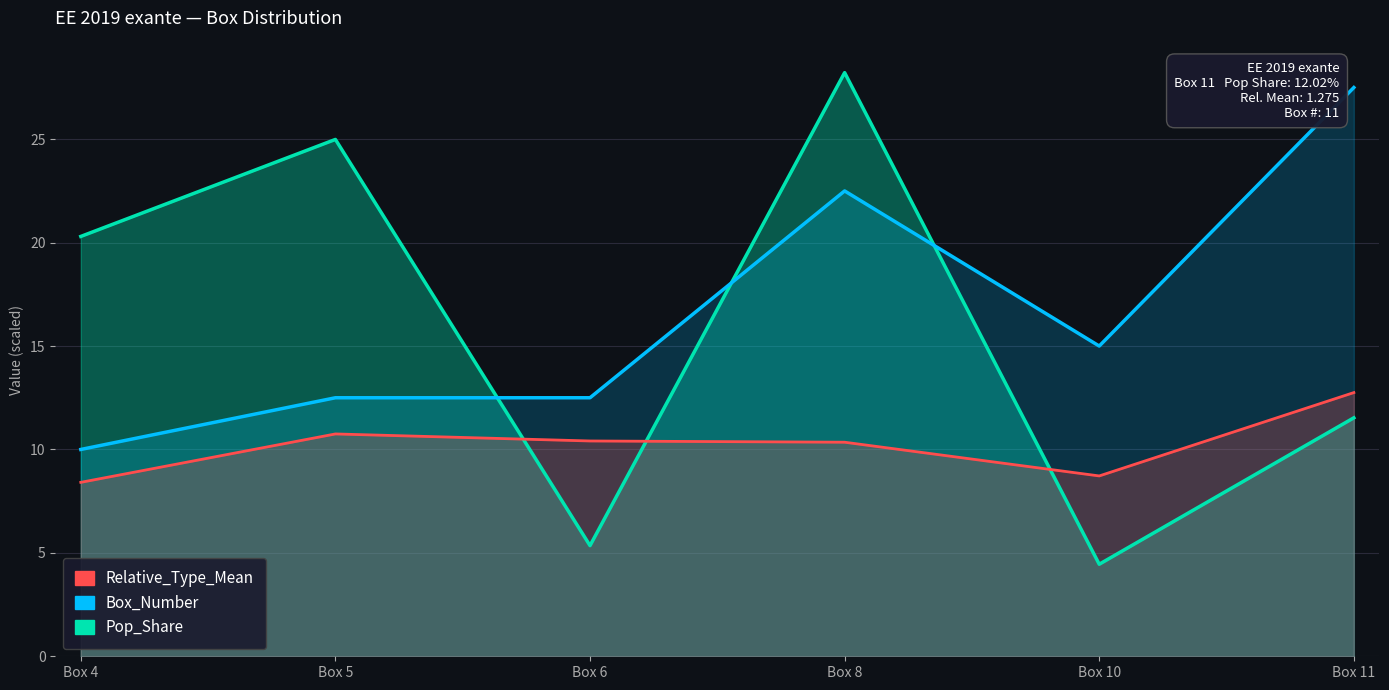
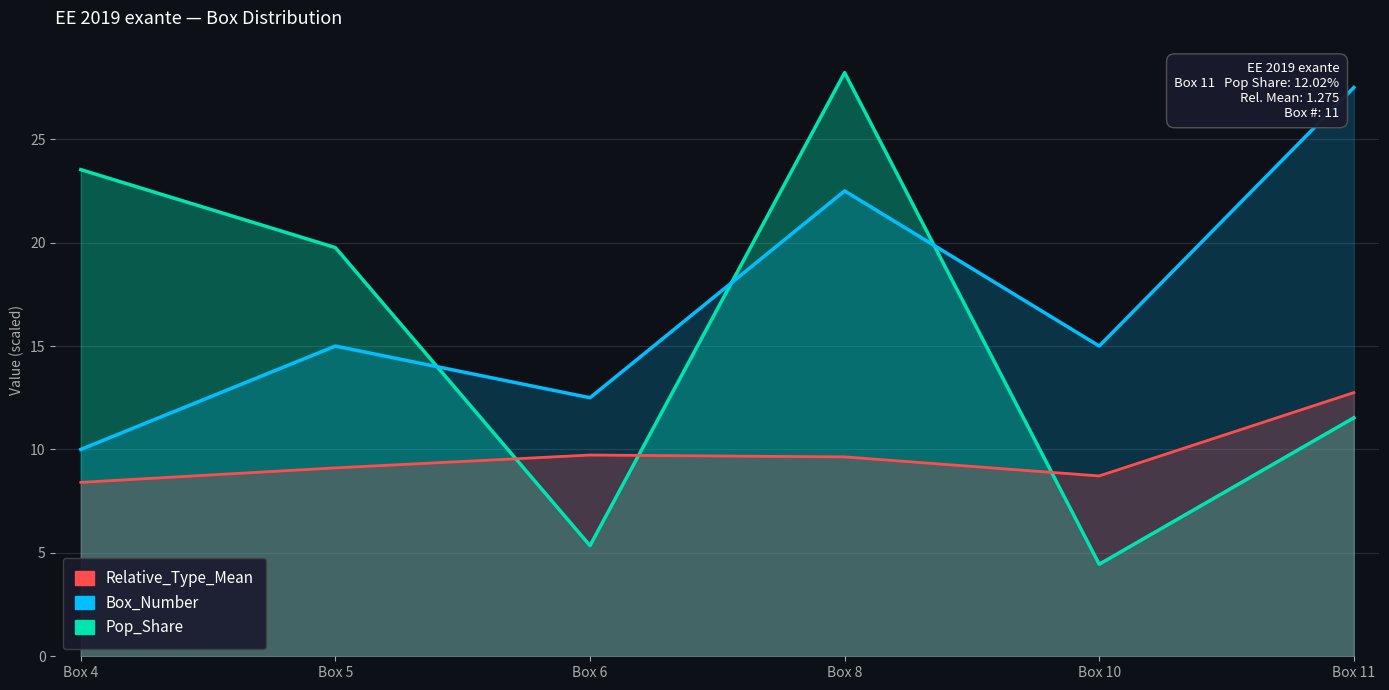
Pop_Share, Box 4: 20.3 -> 23.5
Pop_Share, Box 5: 25.0 -> 19.8
Box_Number, Box 5: 12.5 -> 15.0
Relative_Type_Mean, Box 5: 10.8 -> 9.1
Relative_Type_Mean, Box 6: 10.4 -> 9.7
Relative_Type_Mean, Box 8: 10.4 -> 9.6
